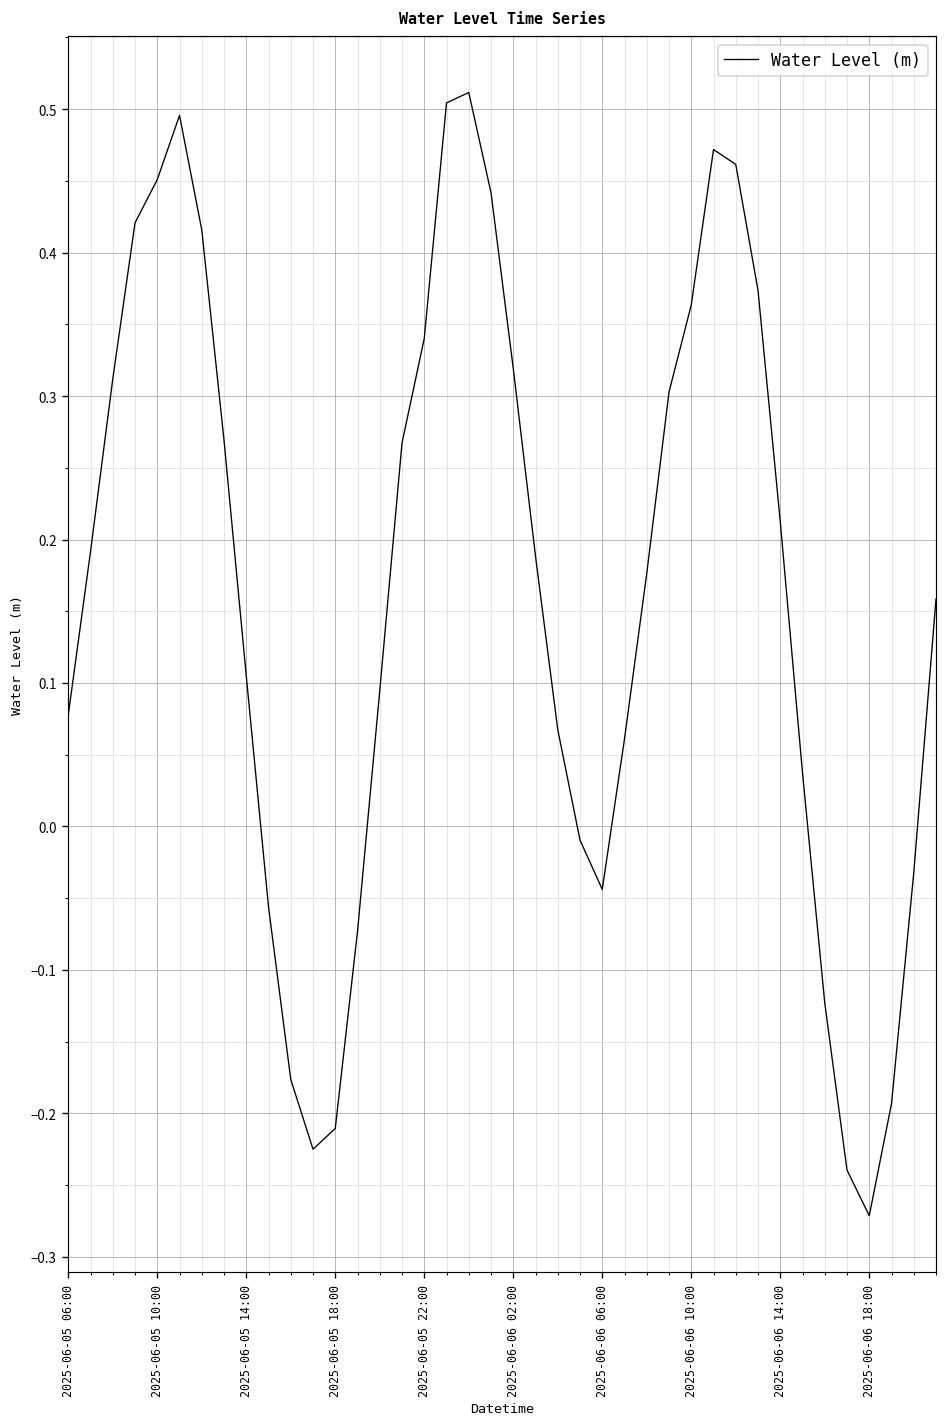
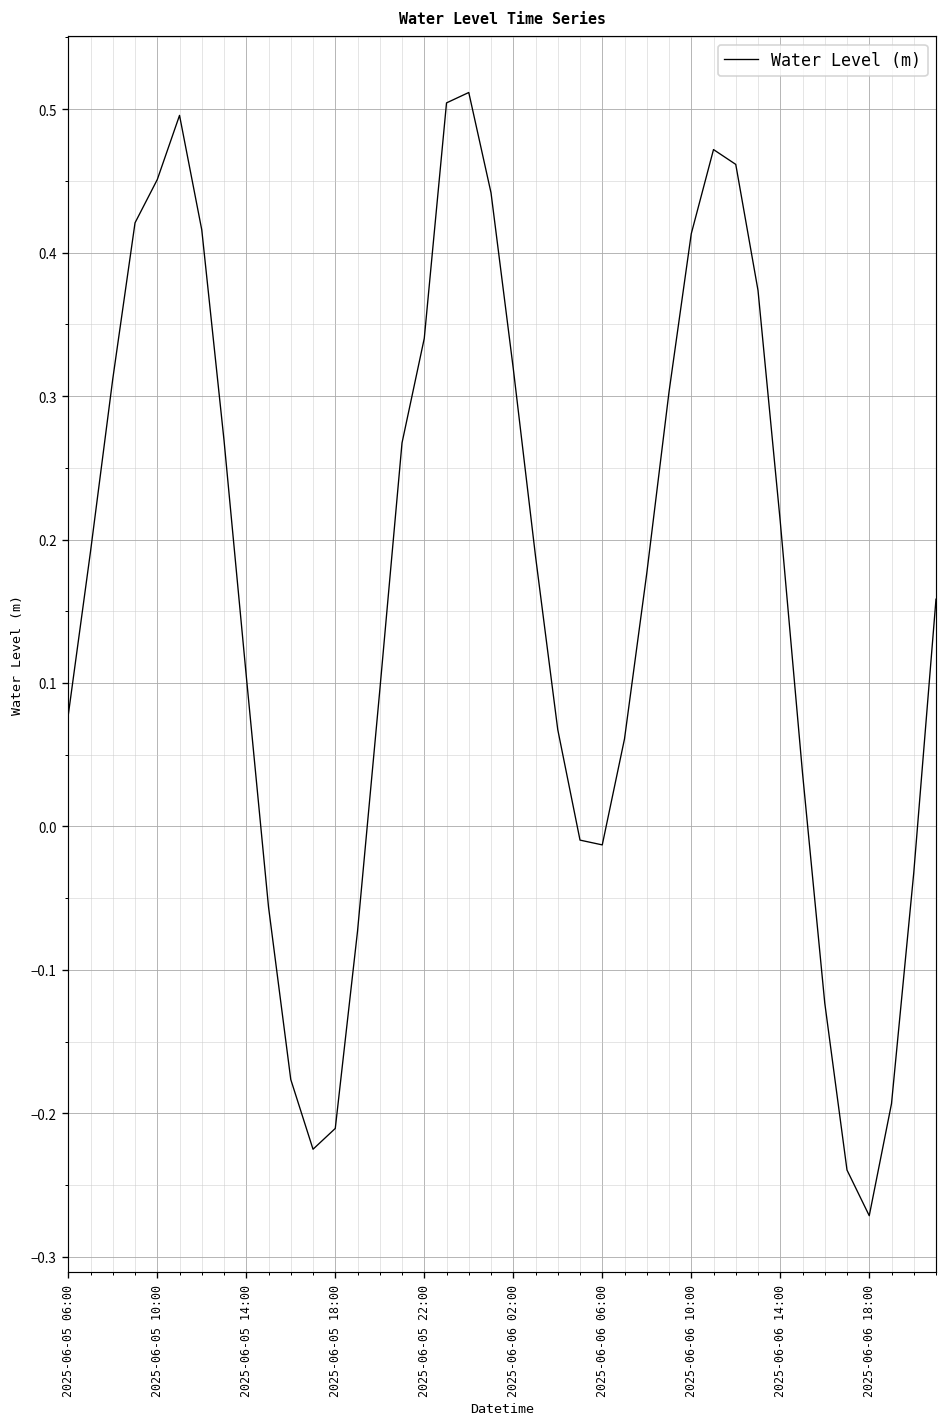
2025-06-06 06:00: -0.044 -> -0.013
2025-06-06 10:00: 0.364 -> 0.413
